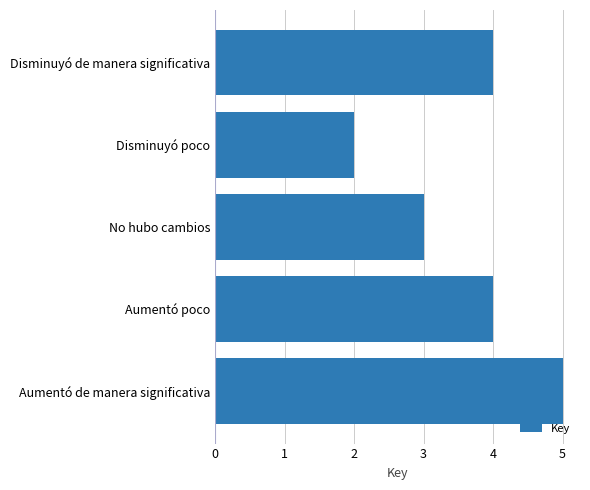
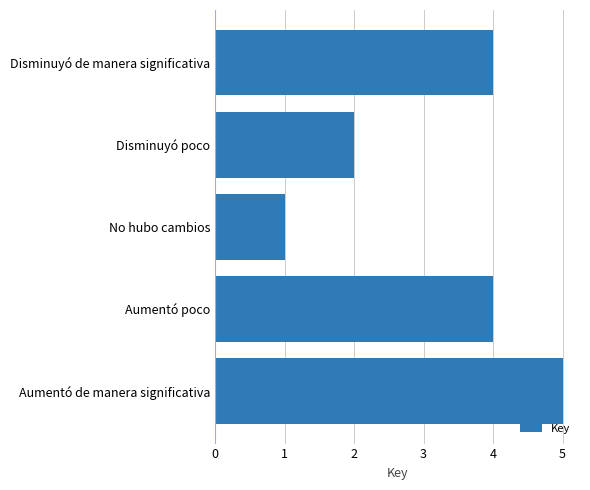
No hubo cambios: 3 -> 1
